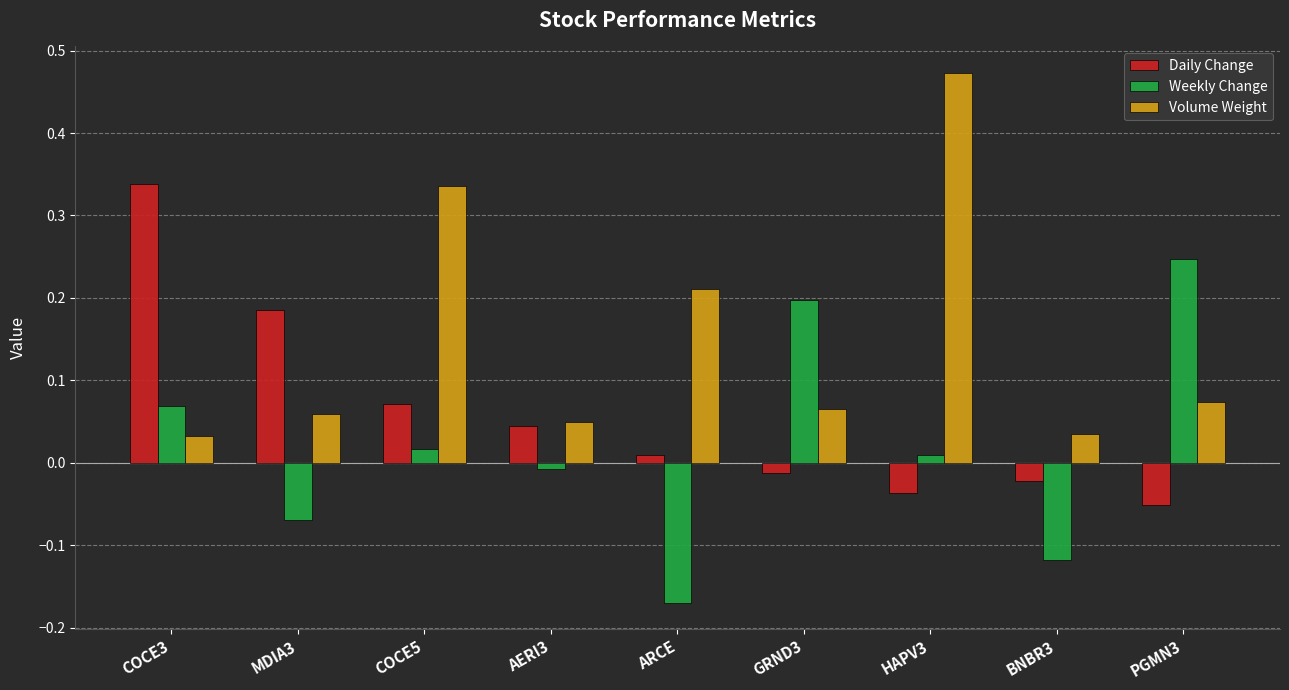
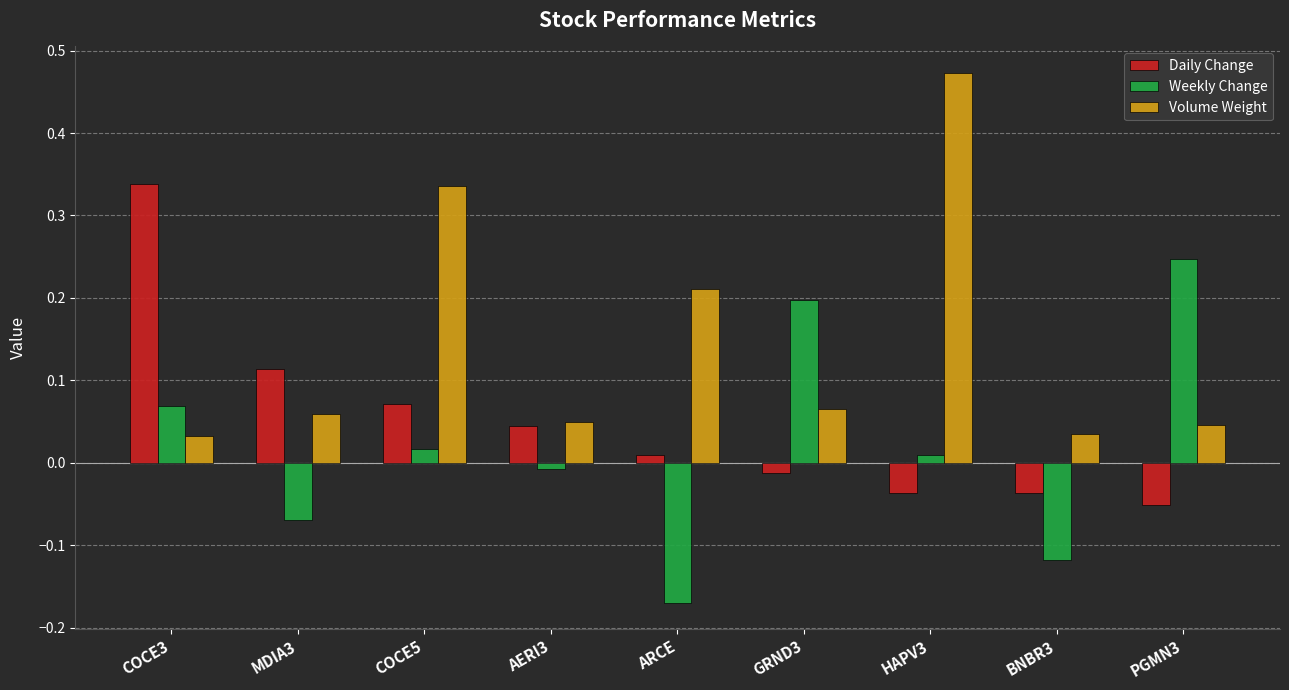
Daily Change, MDIA3: 0.19 -> 0.11
Daily Change, BNBR3: -0.02 -> -0.04
Volume Weight, PGMN3: 0.07 -> 0.05
